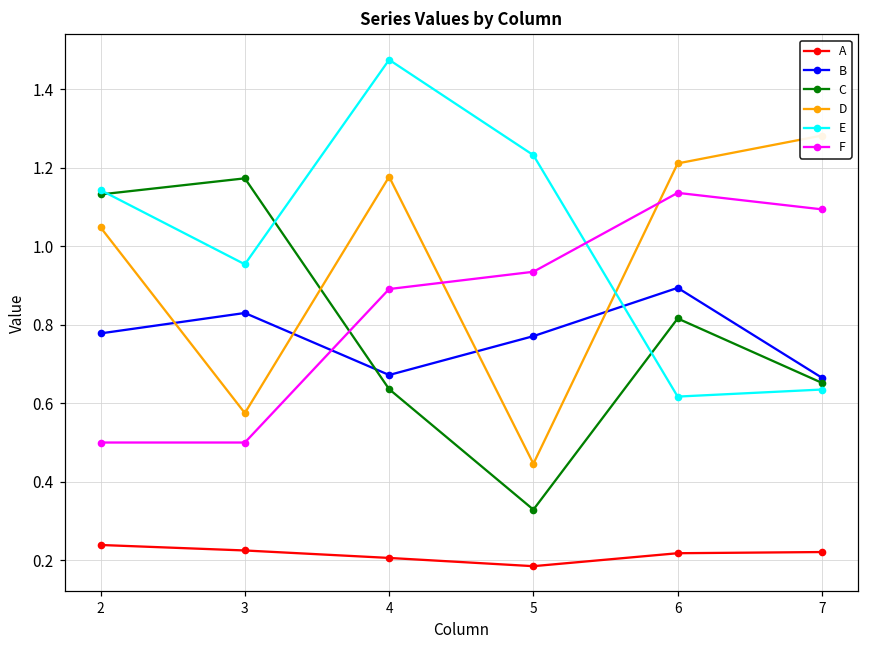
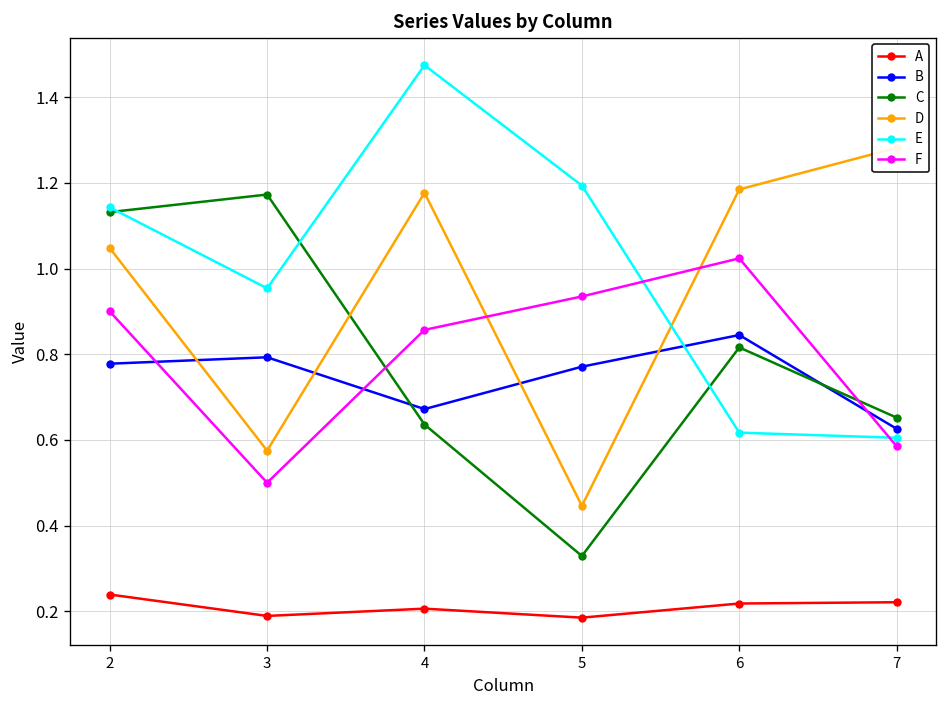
F, 2: 0.5 -> 0.9
A, 3: 0.23 -> 0.19
B, 3: 0.83 -> 0.79
F, 4: 0.89 -> 0.86
E, 5: 1.23 -> 1.19
B, 6: 0.89 -> 0.85
D, 6: 1.21 -> 1.19
F, 6: 1.14 -> 1.02
B, 7: 0.67 -> 0.63
E, 7: 0.64 -> 0.61
F, 7: 1.09 -> 0.59
